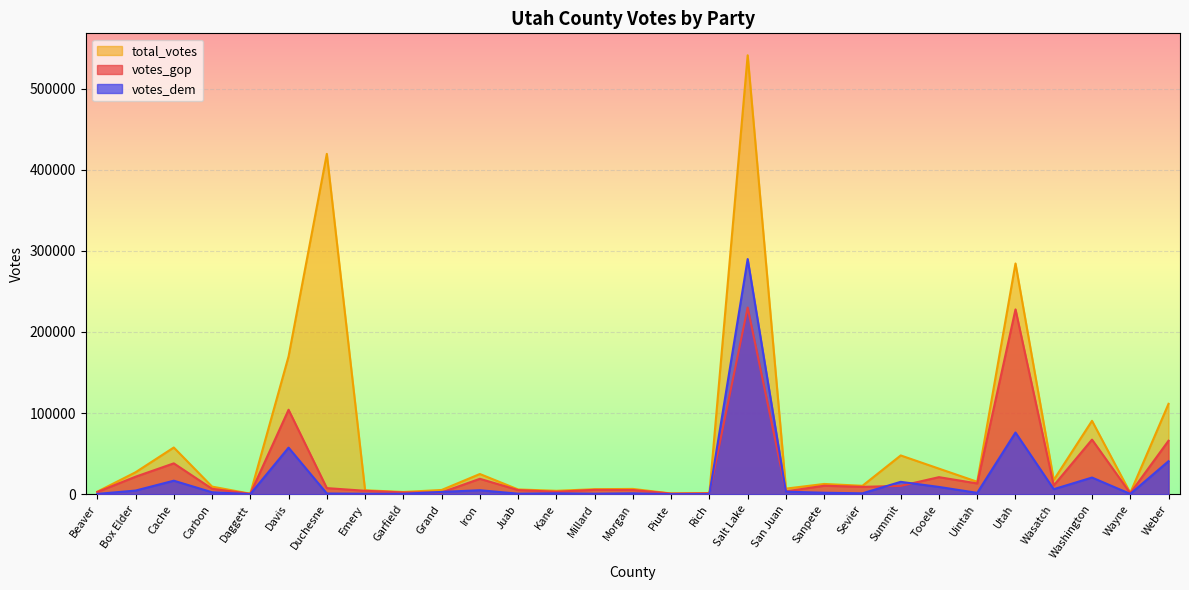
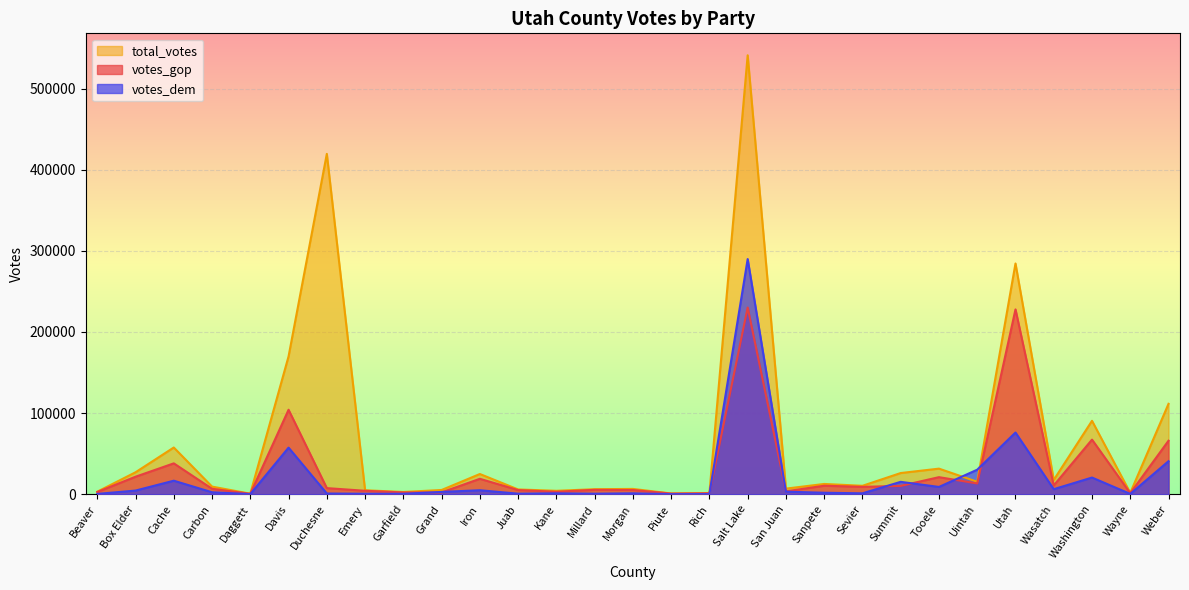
total_votes, Summit: 50000 -> 30000
votes_dem, Uintah: 0 -> 30000
